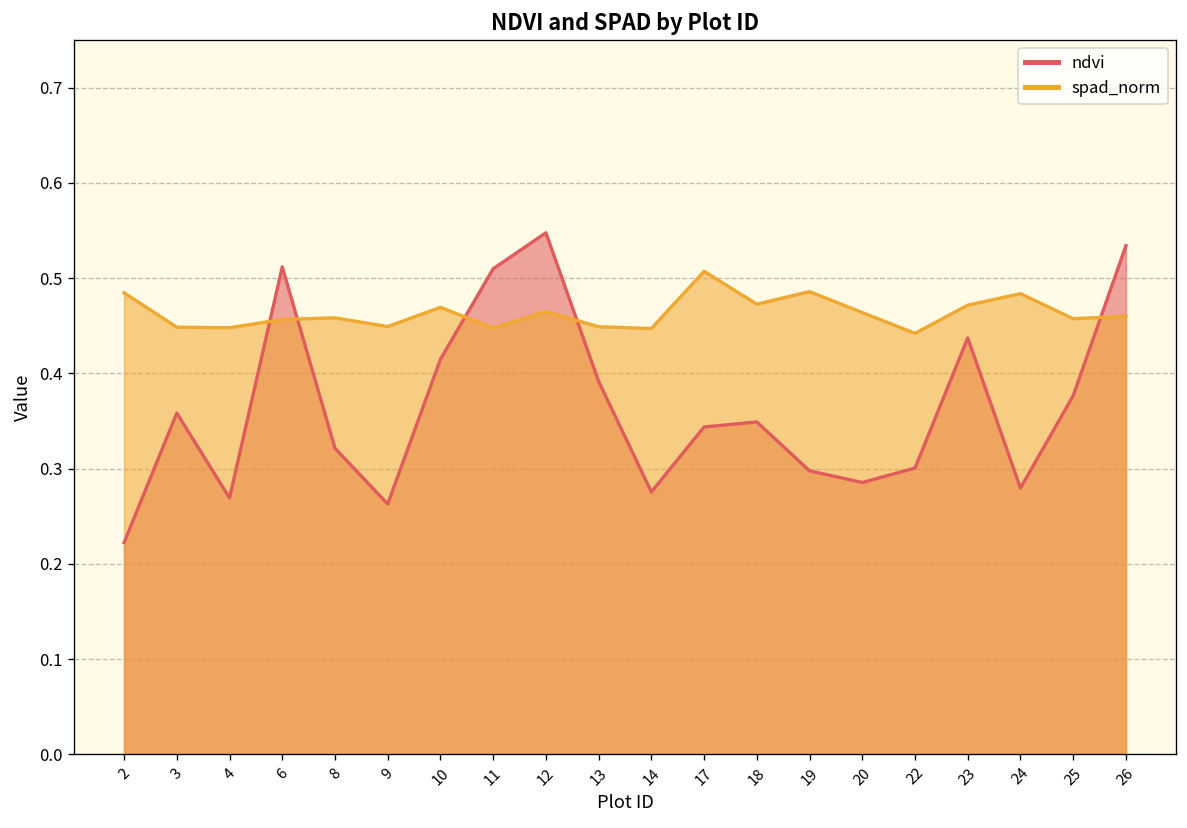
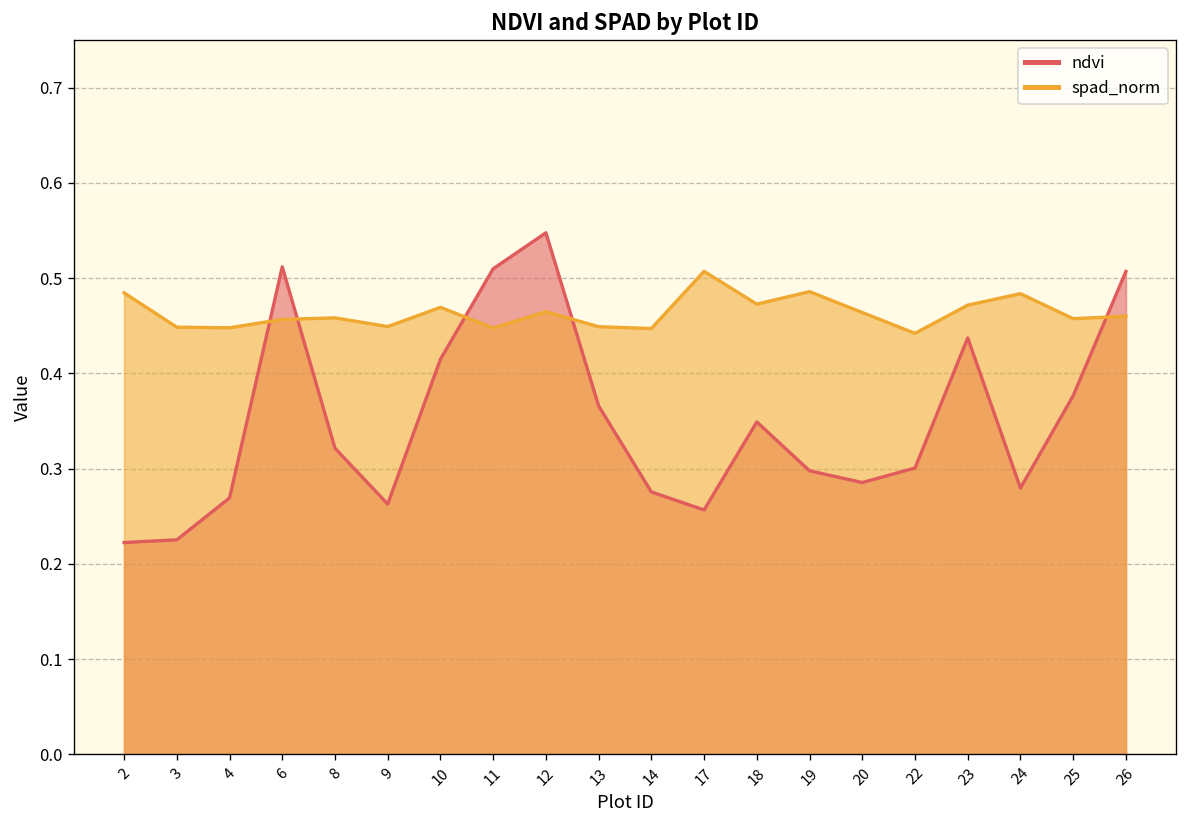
ndvi, 3: 0.36 -> 0.23
ndvi, 13: 0.39 -> 0.37
ndvi, 17: 0.34 -> 0.26
ndvi, 26: 0.53 -> 0.51
